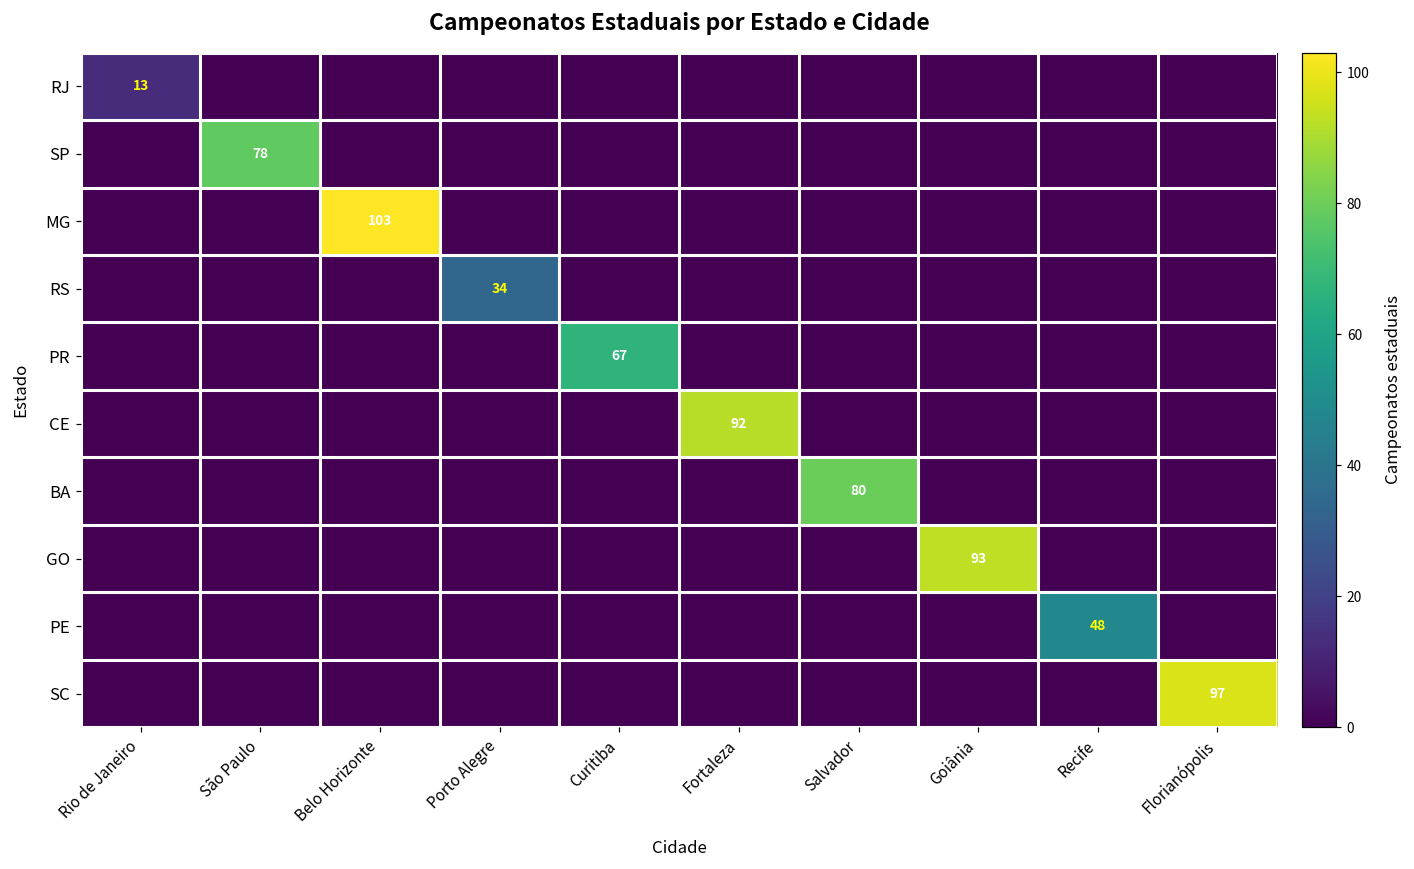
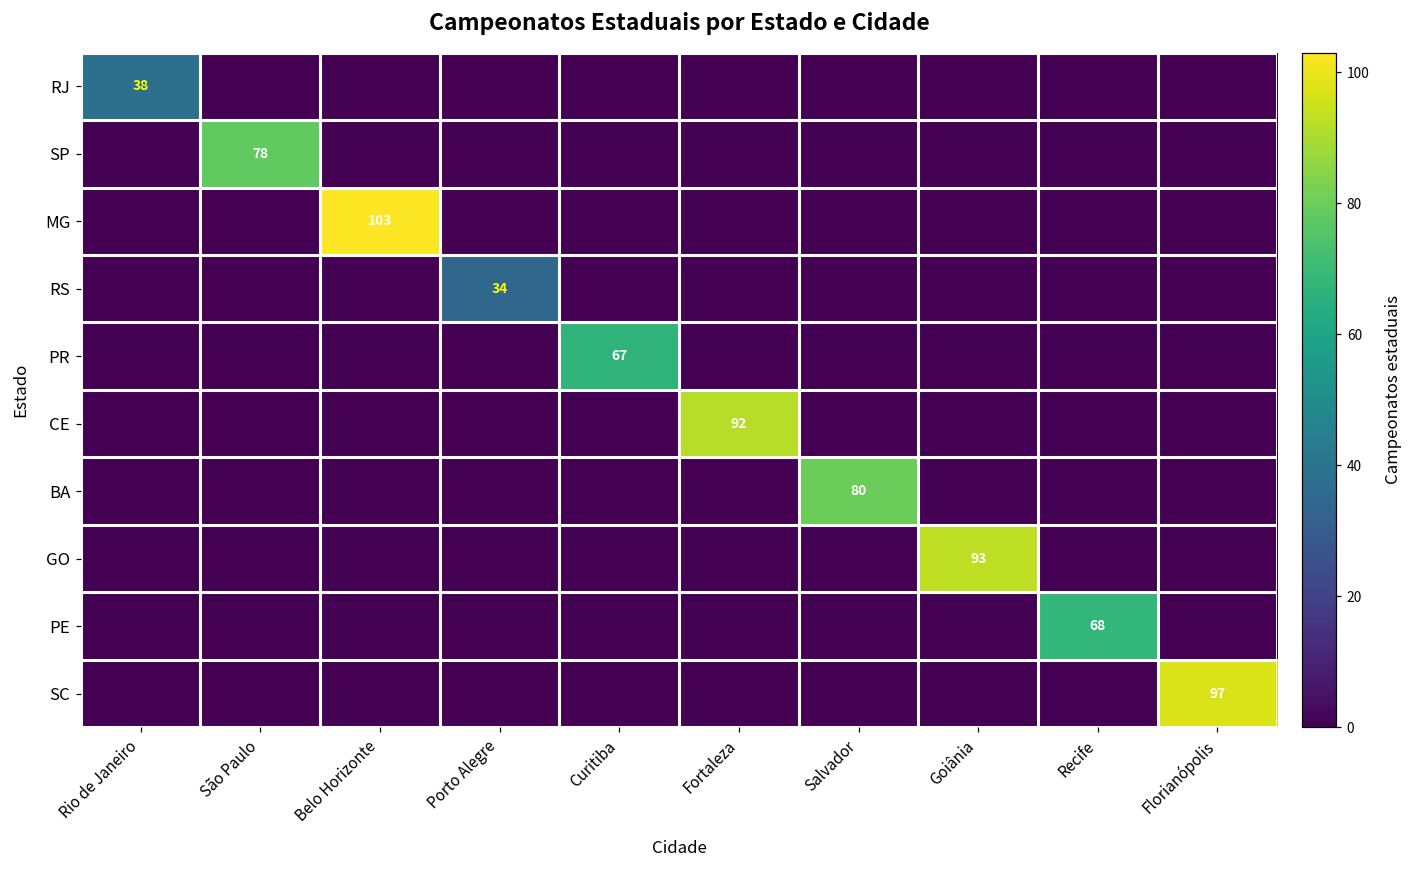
RJ, Rio de Janeiro: 13 -> 38
PE, Recife: 48 -> 68
